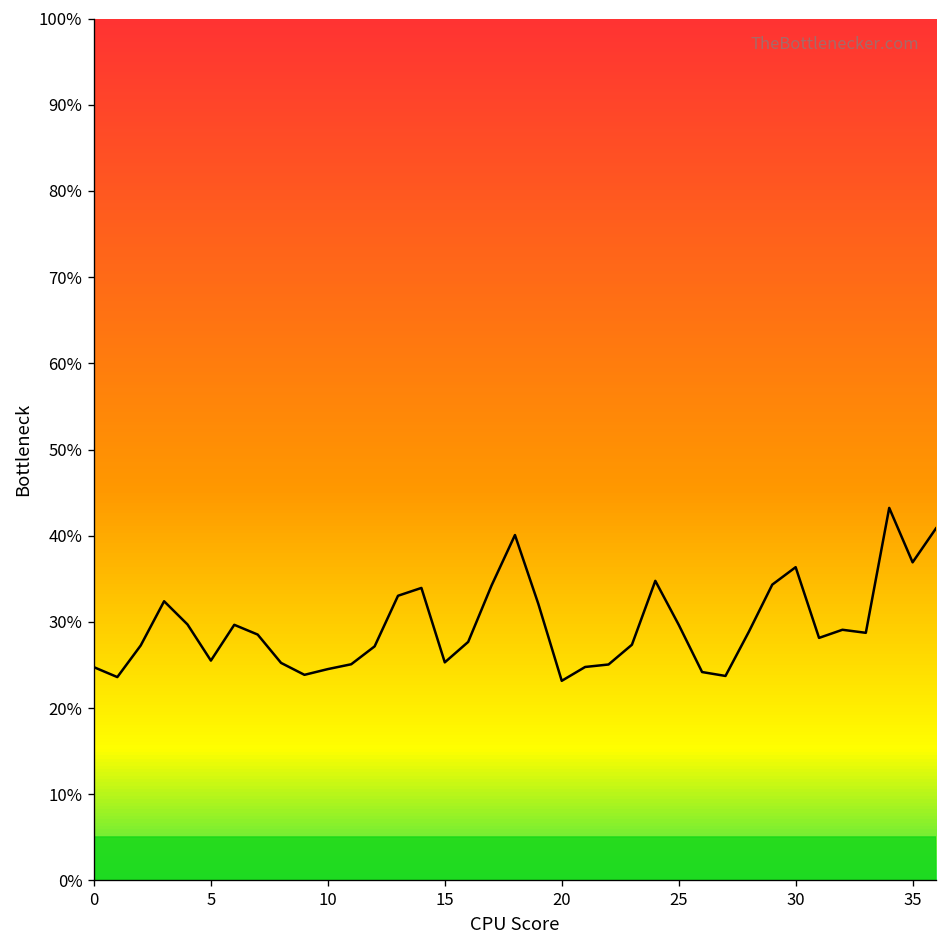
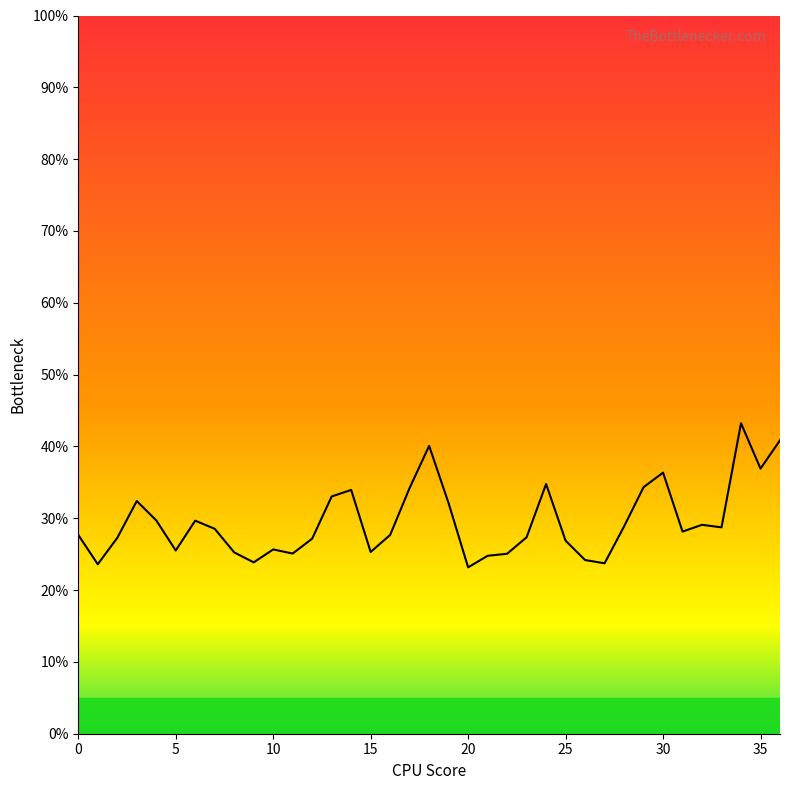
0: 25% -> 28%
10: 25% -> 26%
25: 30% -> 27%
